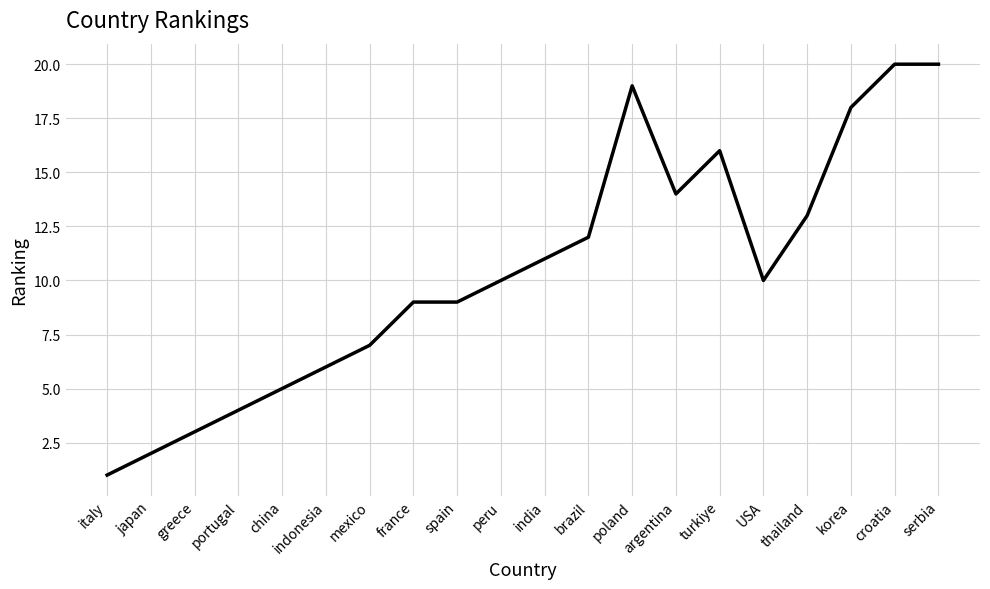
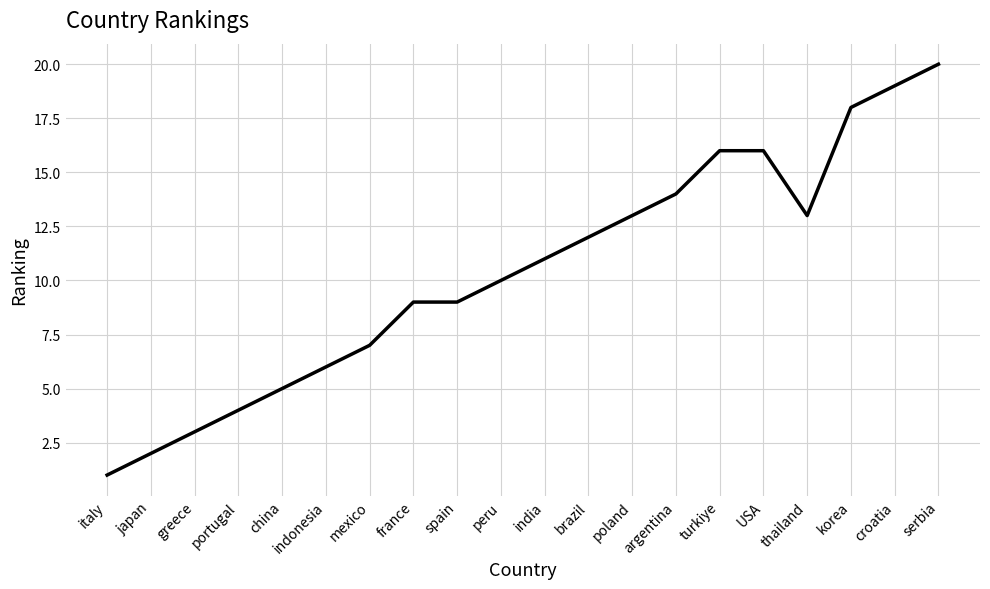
poland: 19 -> 13
USA: 10 -> 16
croatia: 20 -> 19
